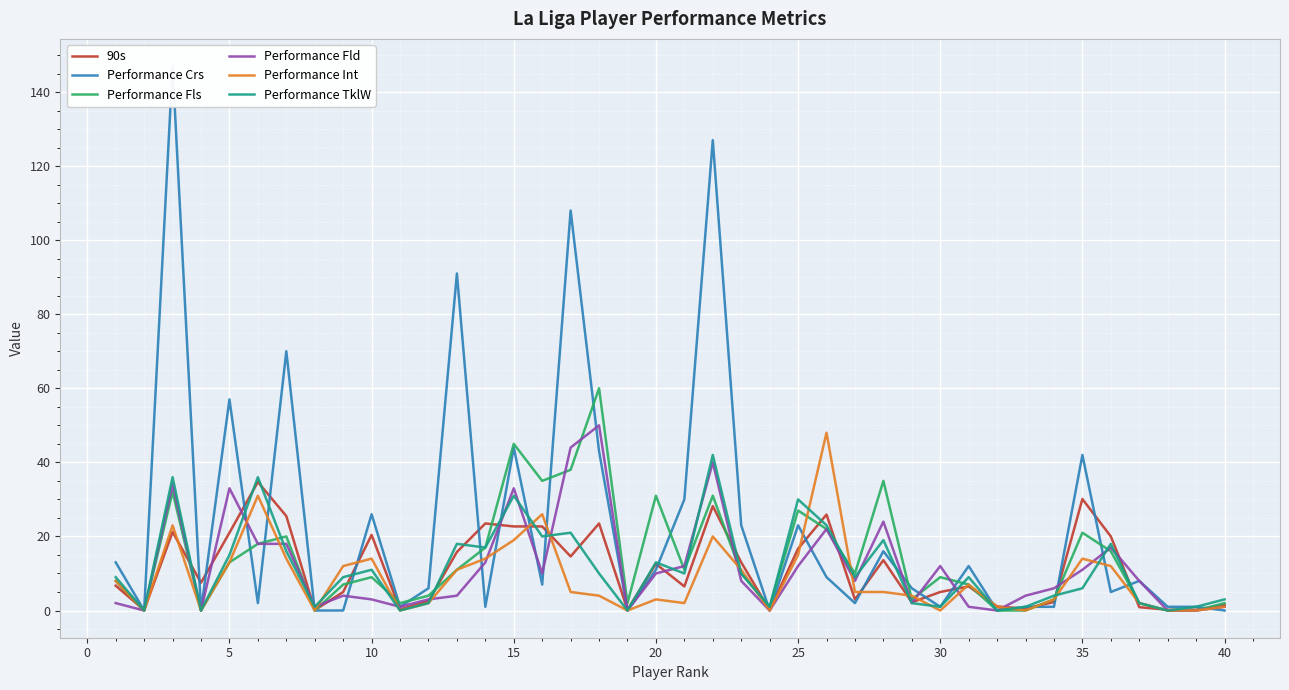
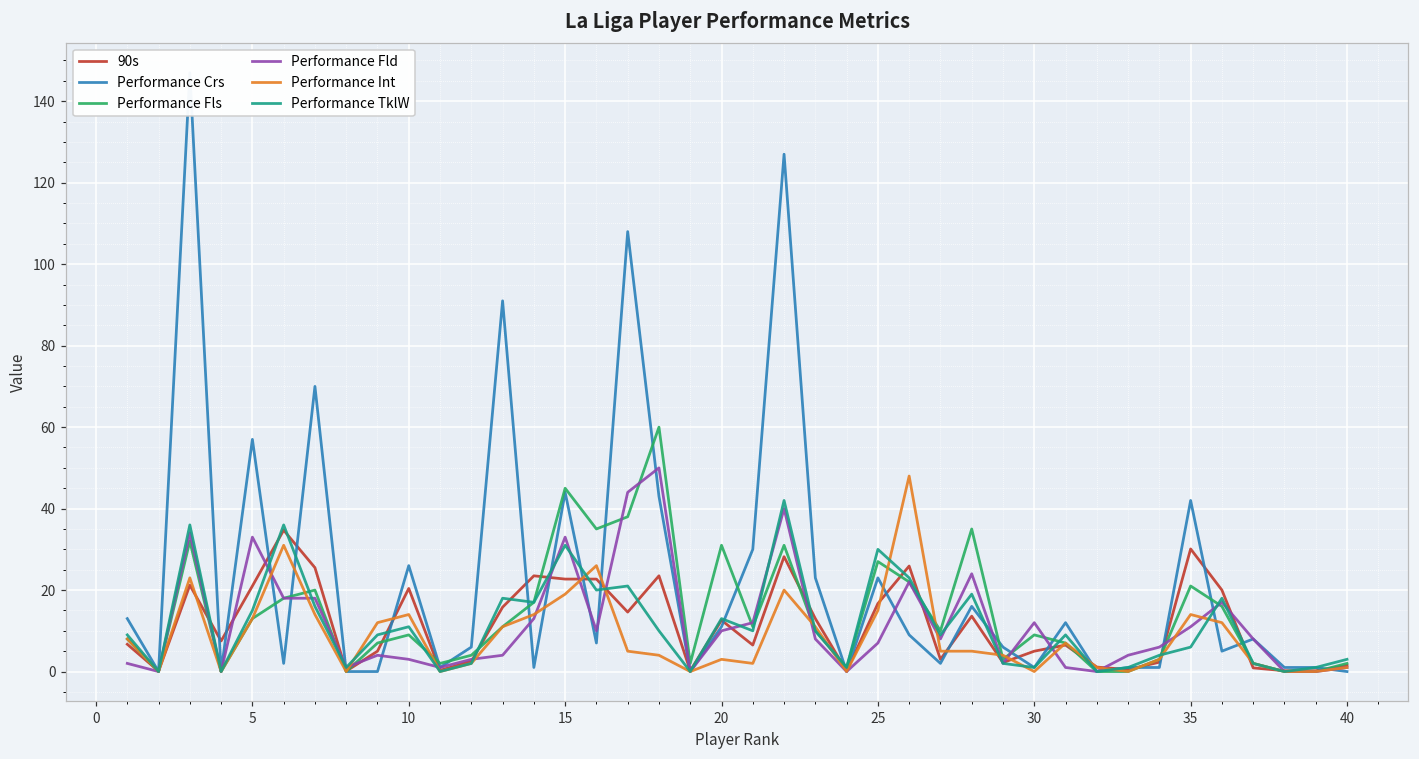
Performance Fld, 25: 12 -> 7
